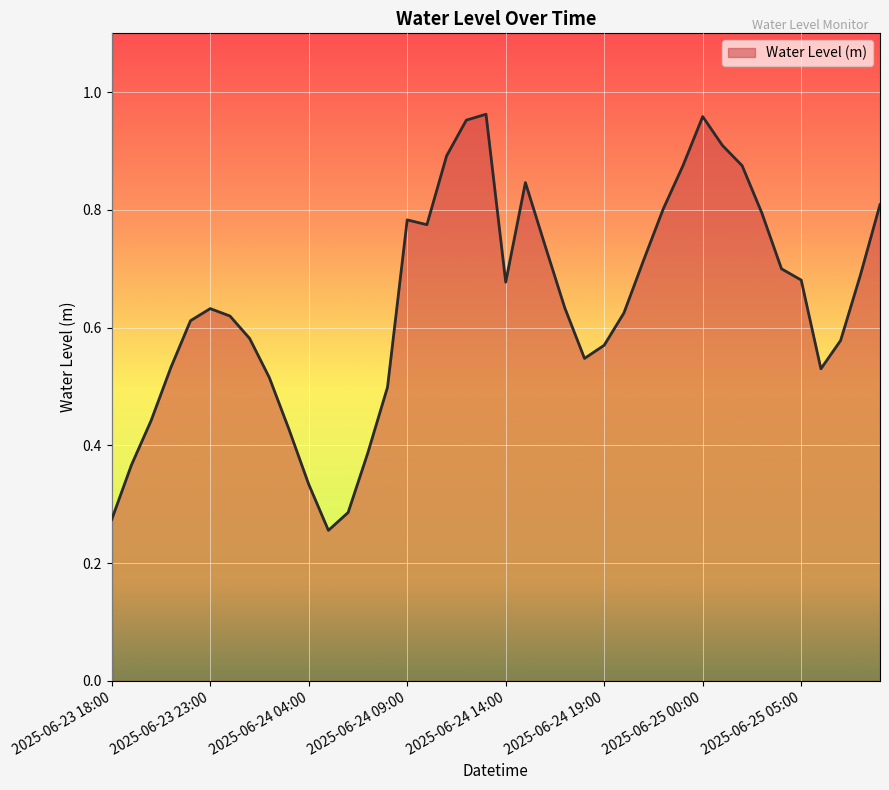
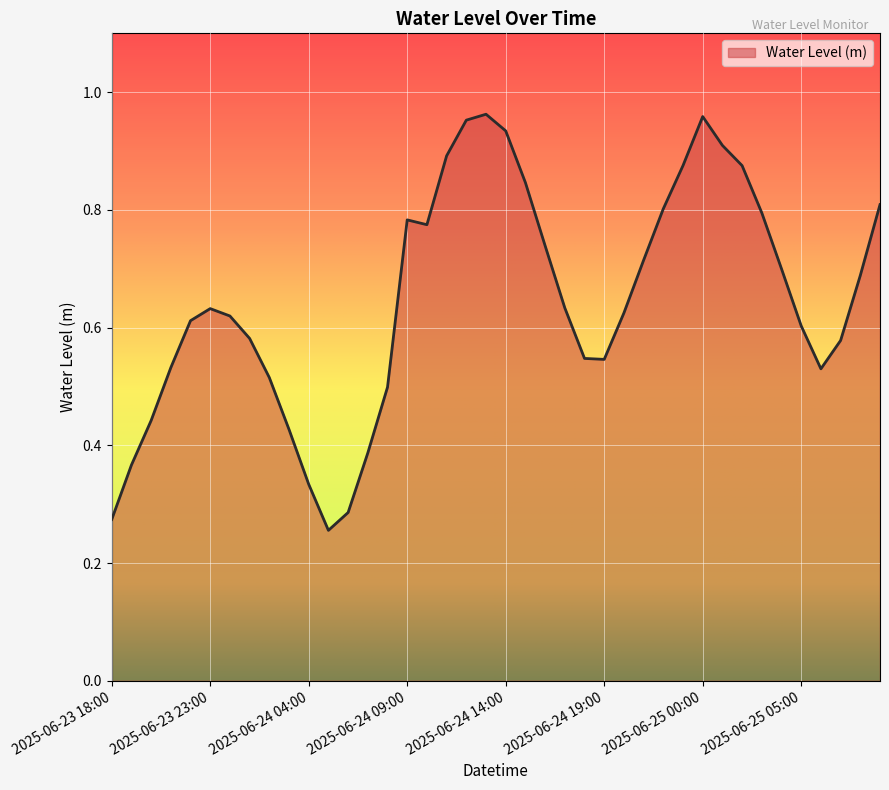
2025-06-24 14:00: 0.68 -> 0.93
2025-06-24 19:00: 0.57 -> 0.55
2025-06-25 05:00: 0.68 -> 0.60
